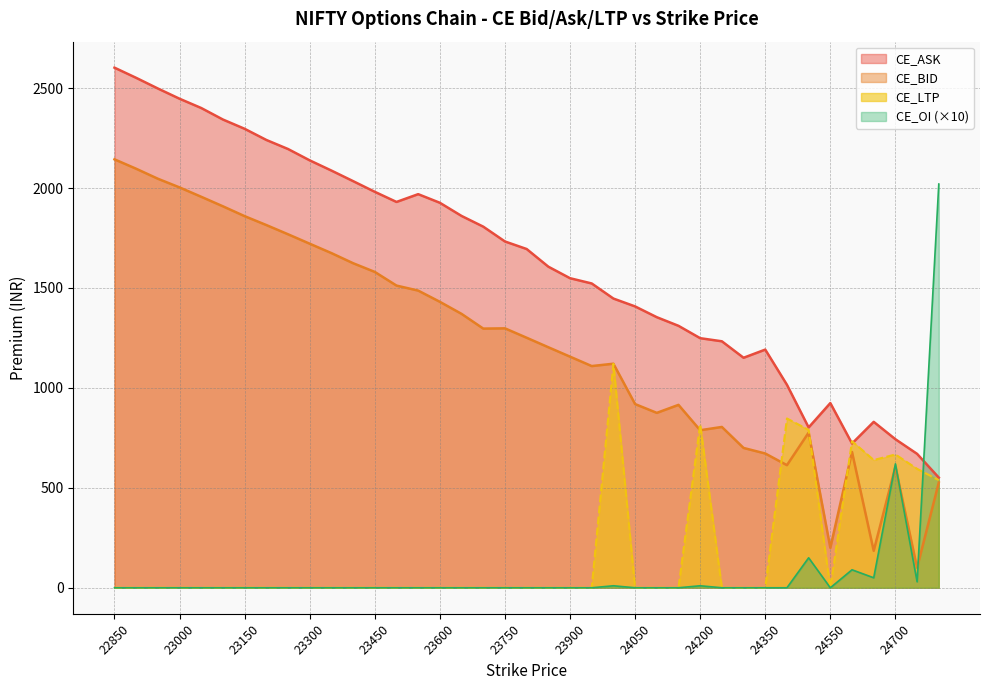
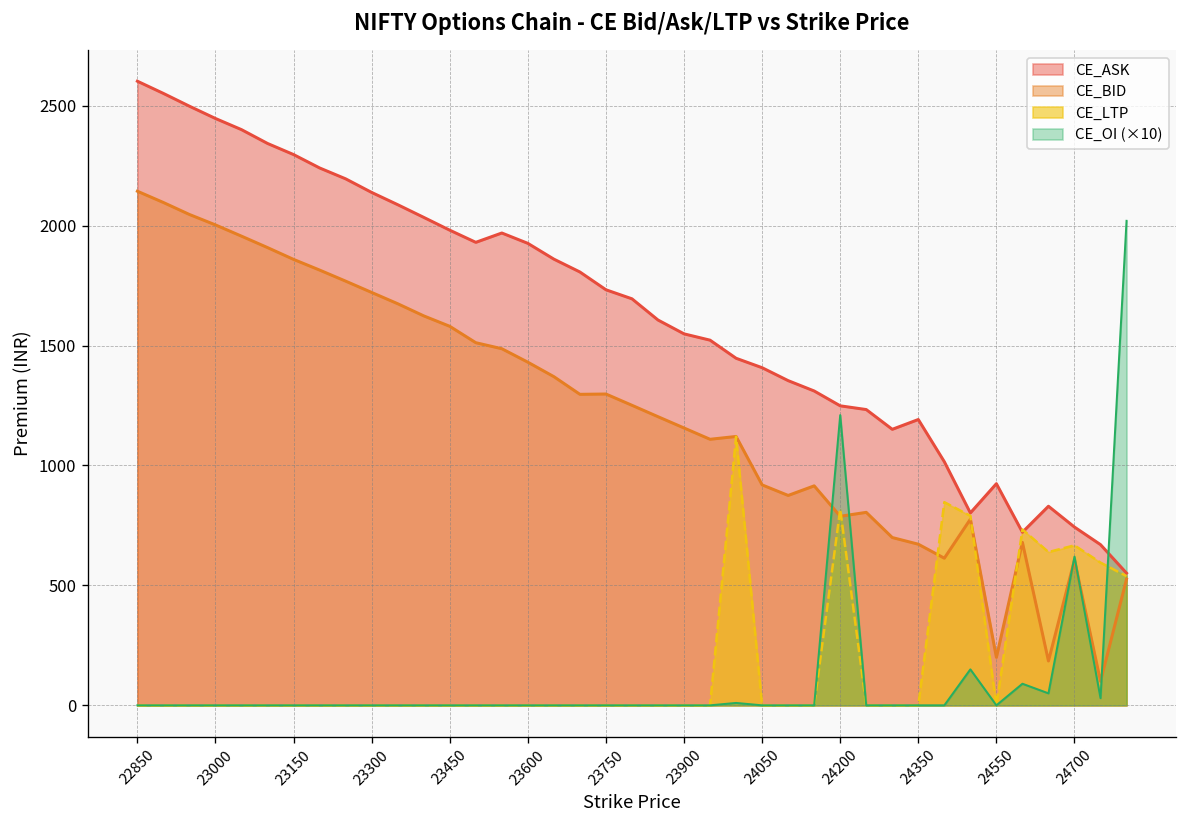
CE_OI (×10), 24200: 10 -> 1210
